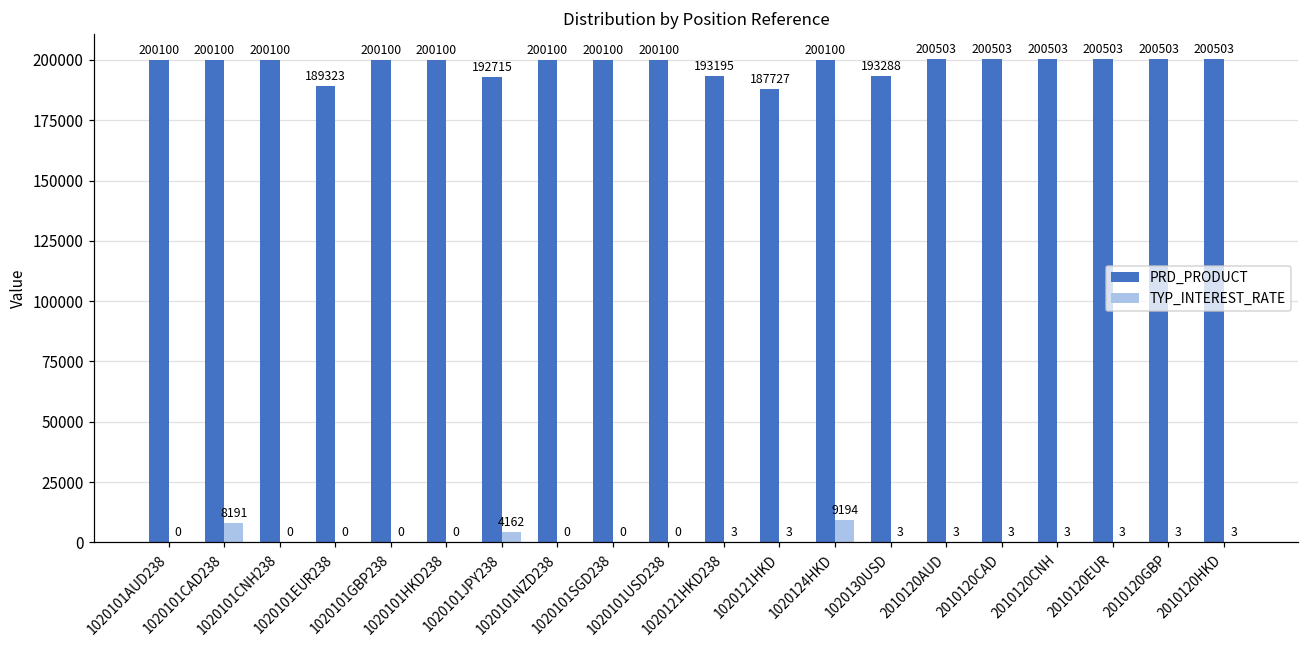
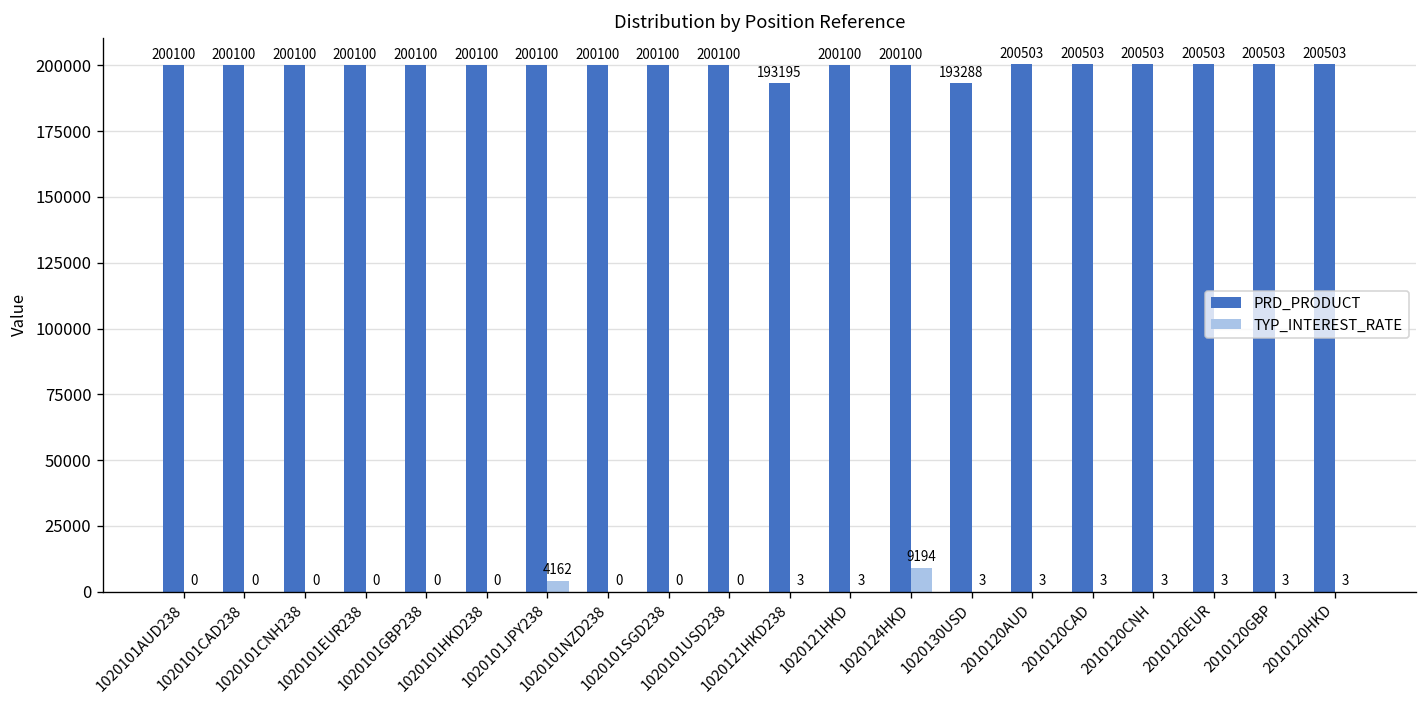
TYP_INTEREST_RATE, 1020101CAD238: 8191 -> 0
PRD_PRODUCT, 1020101EUR238: 189323 -> 200100
PRD_PRODUCT, 1020101JPY238: 192715 -> 200100
PRD_PRODUCT, 1020121HKD: 187727 -> 200100
